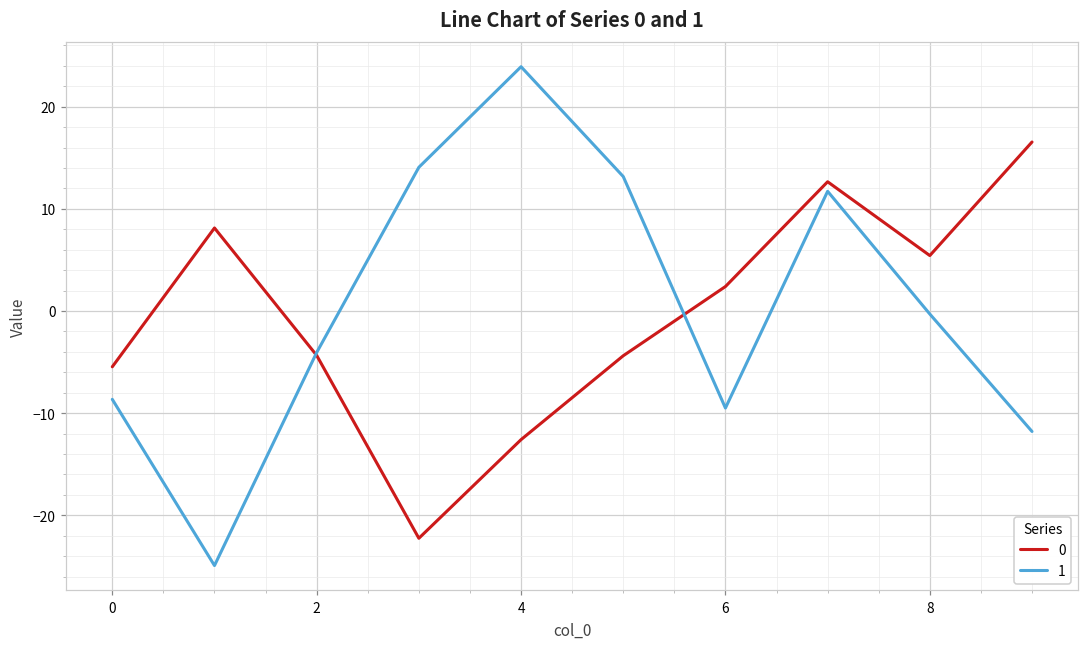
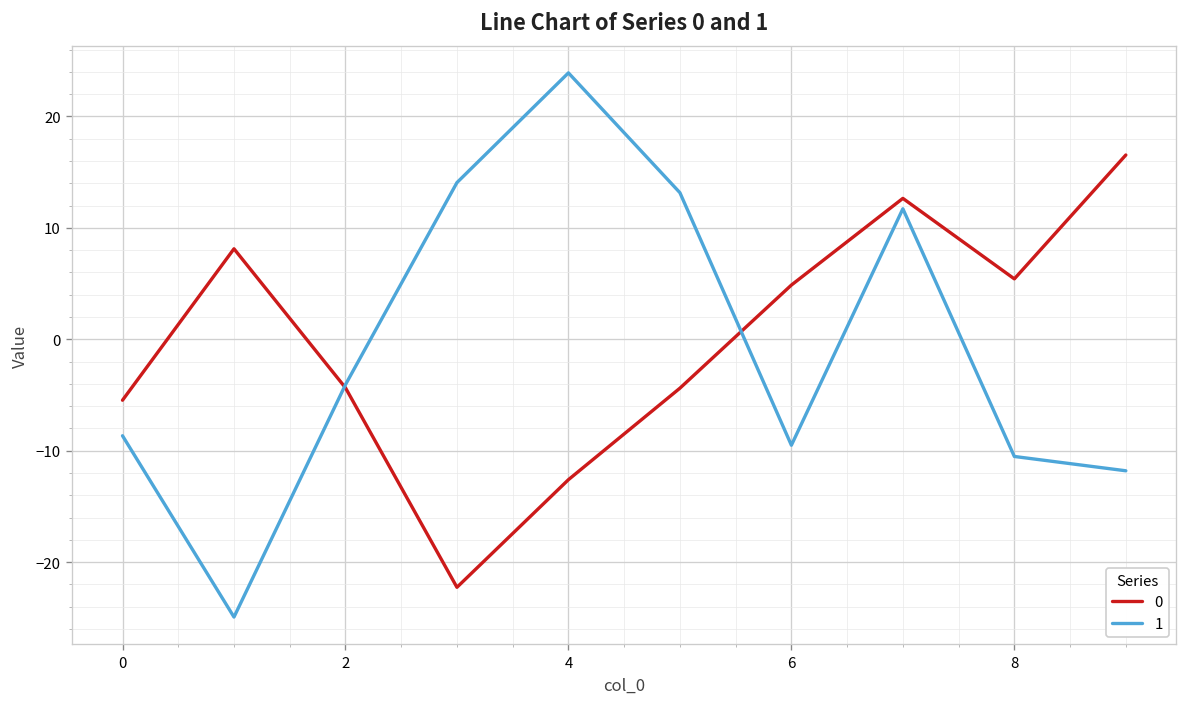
0, 6: 2 -> 5
1, 8: 0 -> -11
